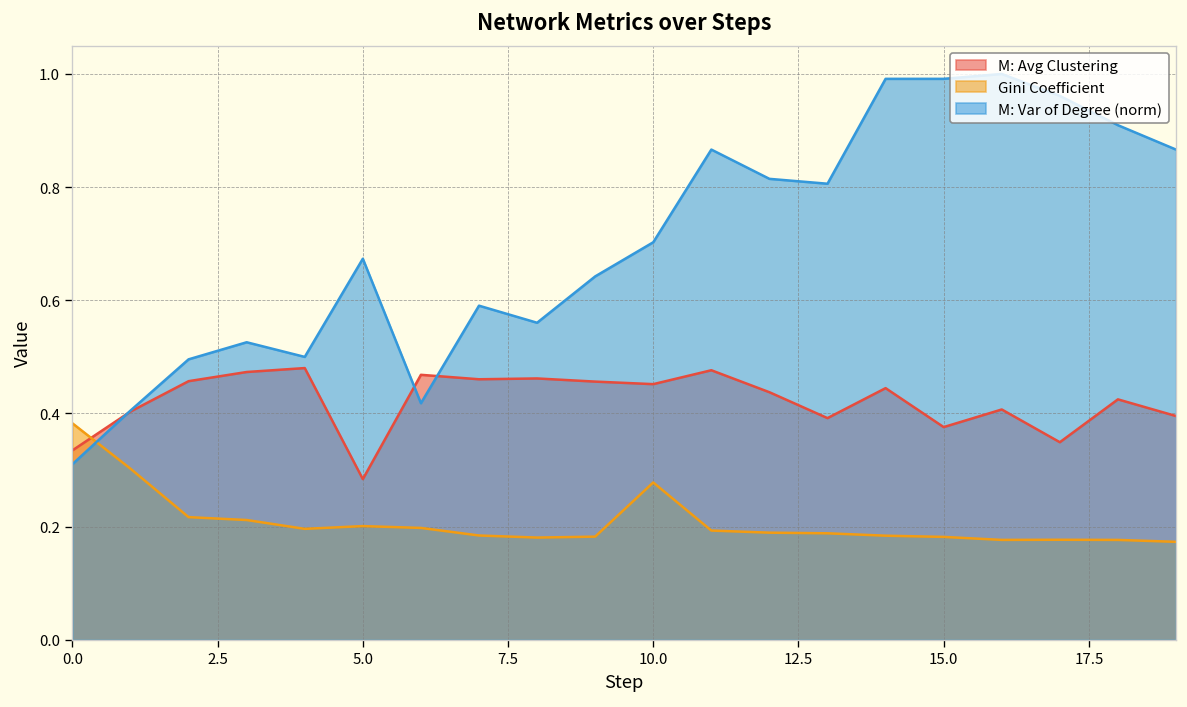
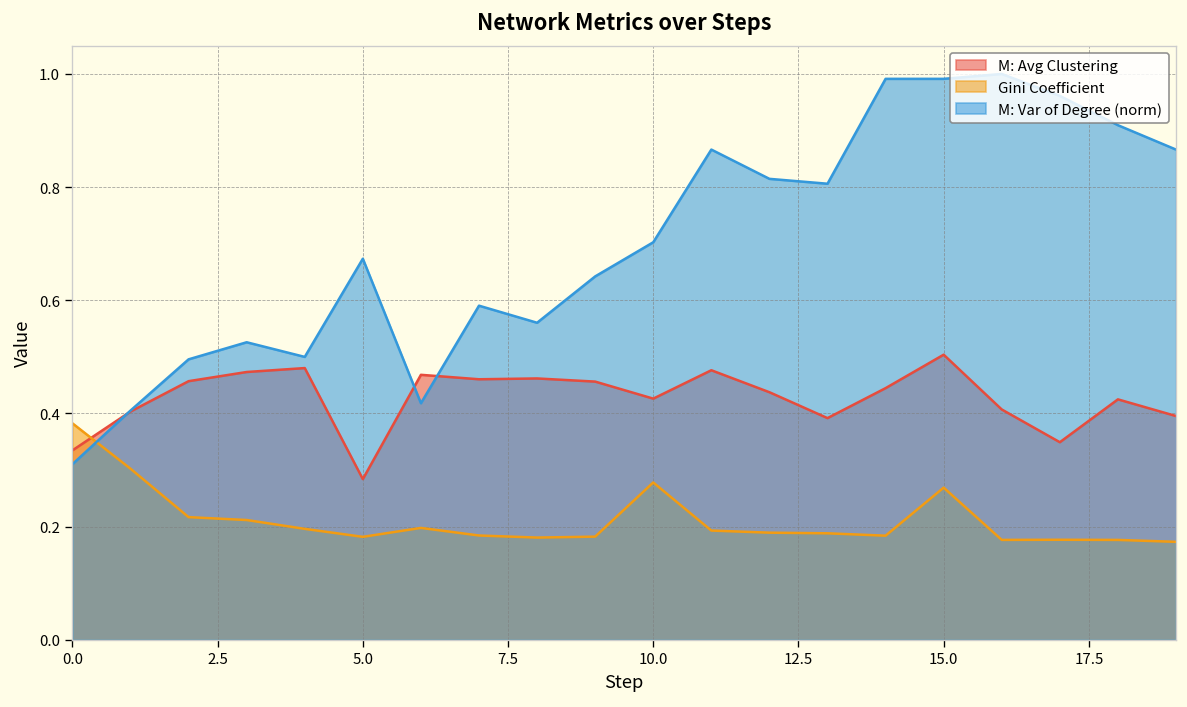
Gini Coefficient, 5.0: 0.20 -> 0.18
M: Avg Clustering, 10.0: 0.45 -> 0.43
M: Avg Clustering, 15.0: 0.38 -> 0.50
Gini Coefficient, 15.0: 0.18 -> 0.27
